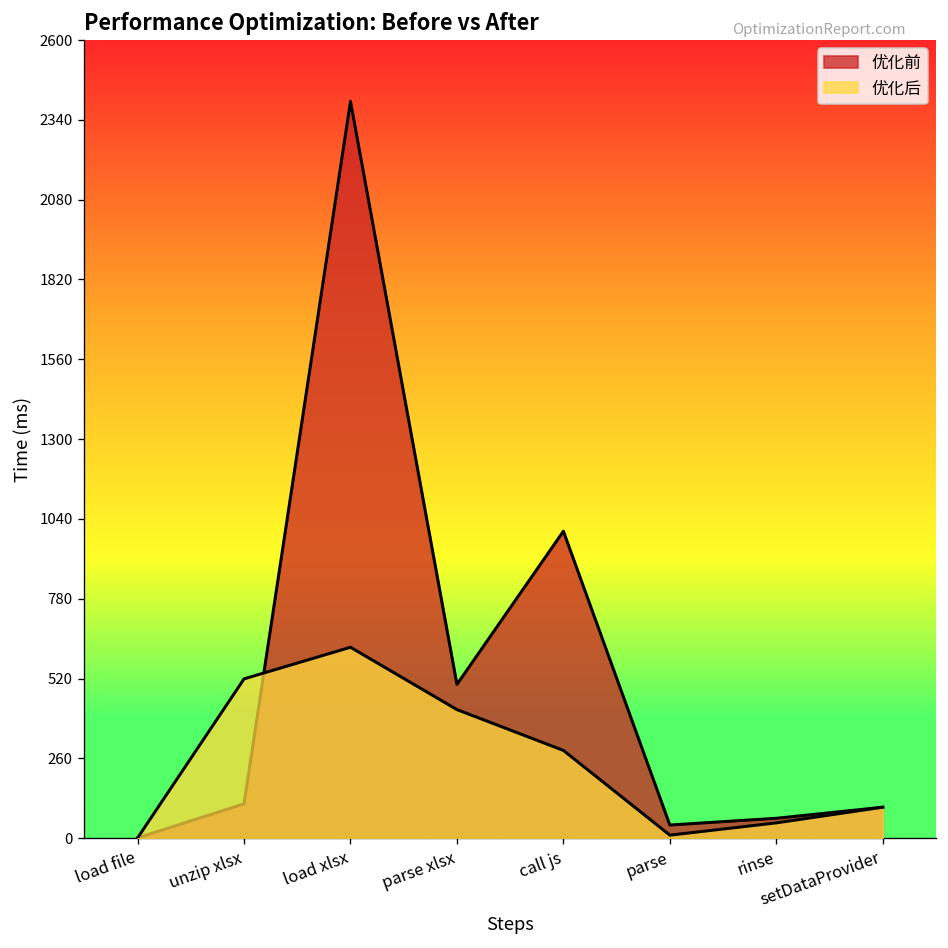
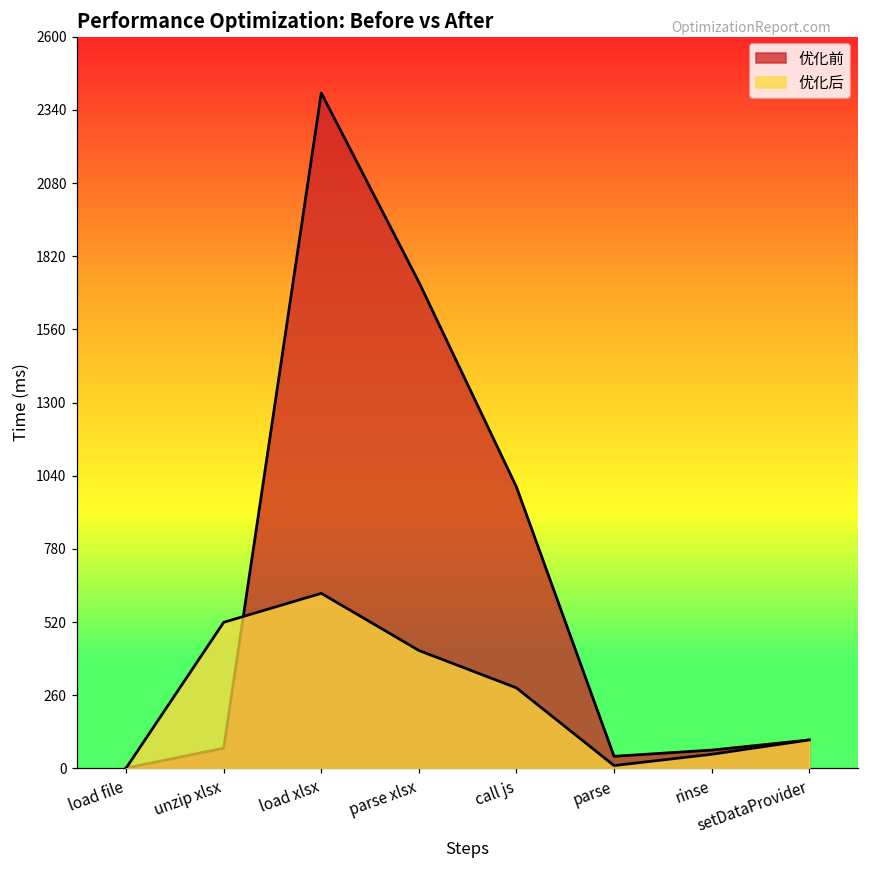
优化前, unzip xlsx: 110 -> 70
优化前, parse xlsx: 500 -> 1730
